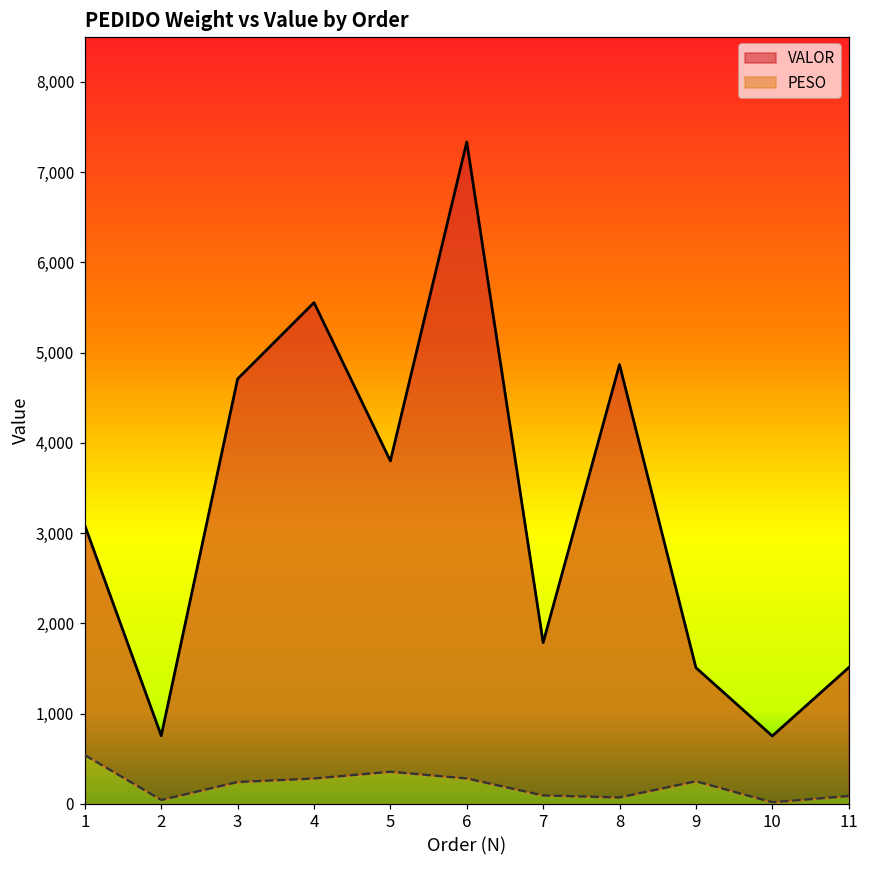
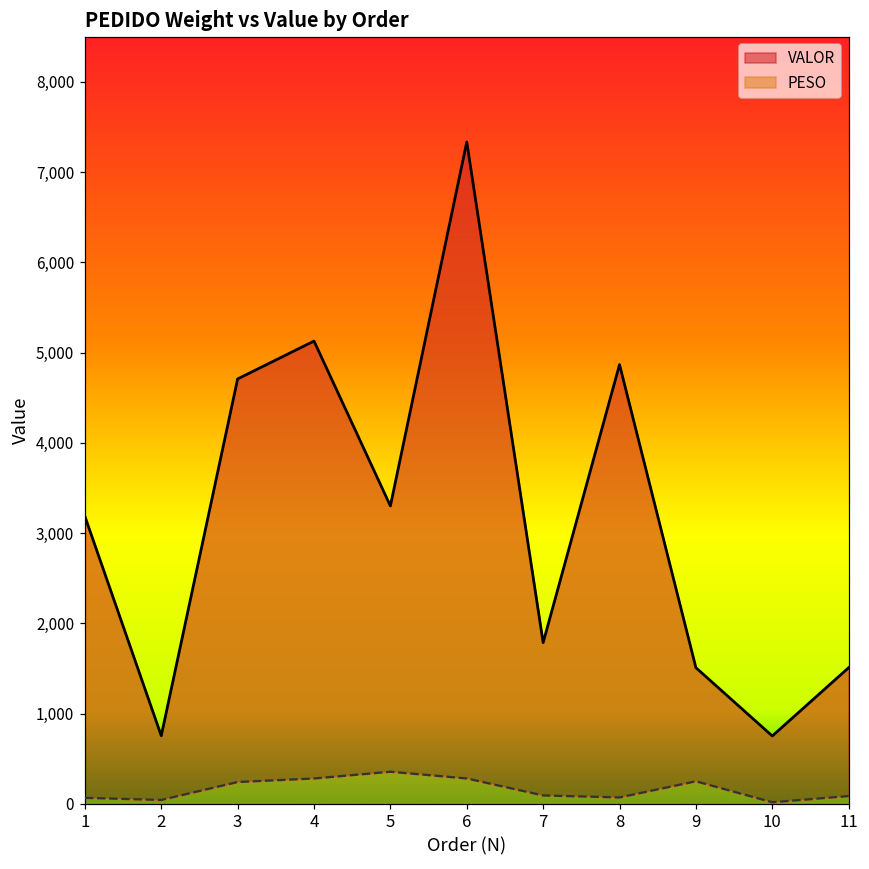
VALOR, 1: 3,100 -> 3,200
PESO, 1: 500 -> 100
VALOR, 4: 5,600 -> 5,100
VALOR, 5: 3,800 -> 3,300
